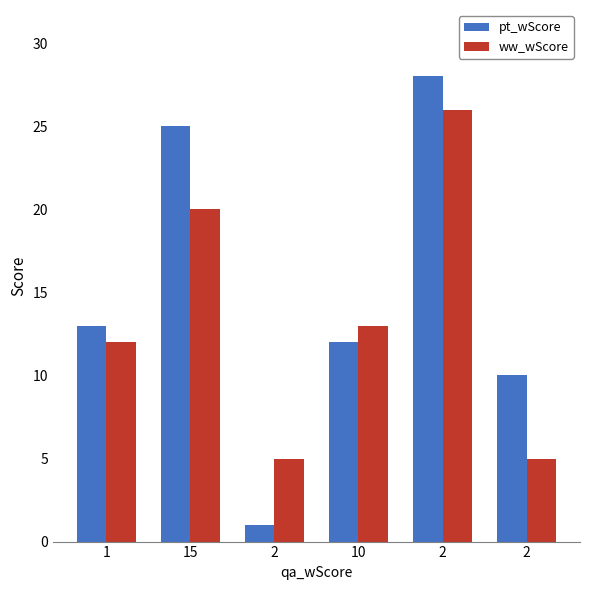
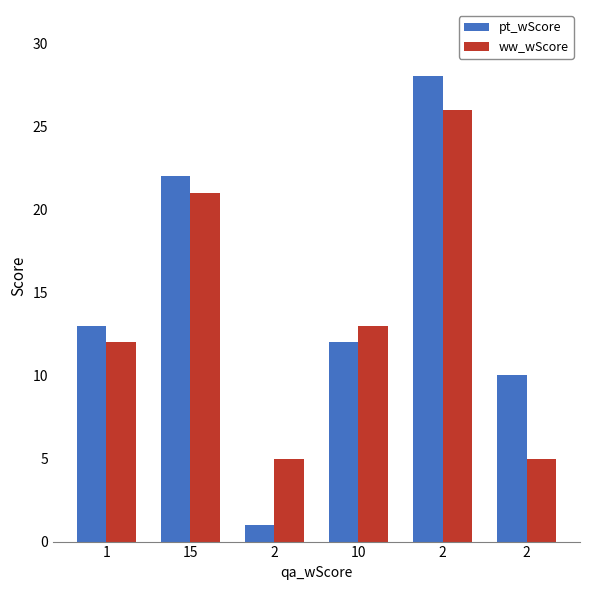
pt_wScore, 15: 25 -> 22
ww_wScore, 15: 20 -> 21
